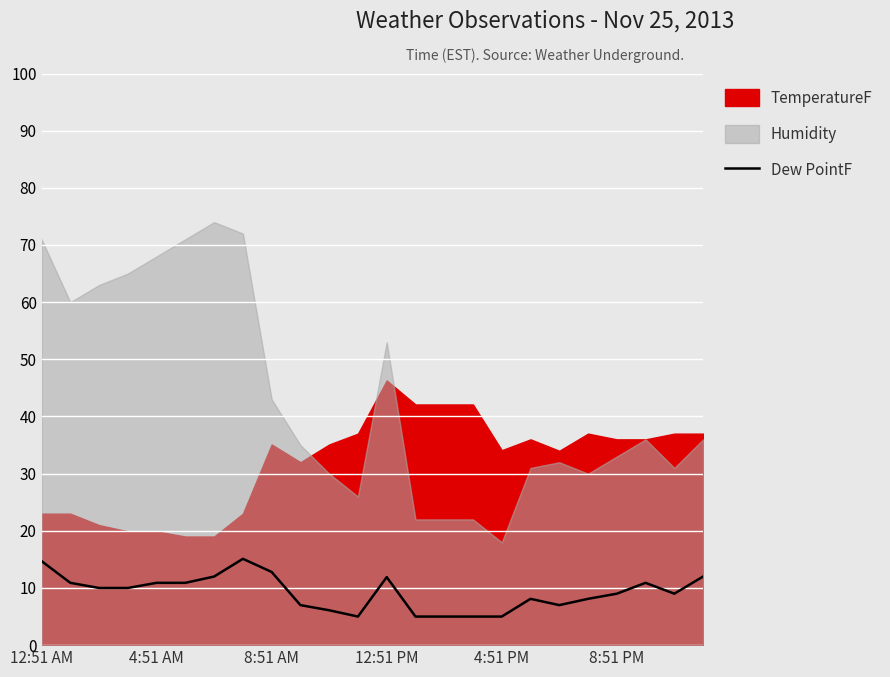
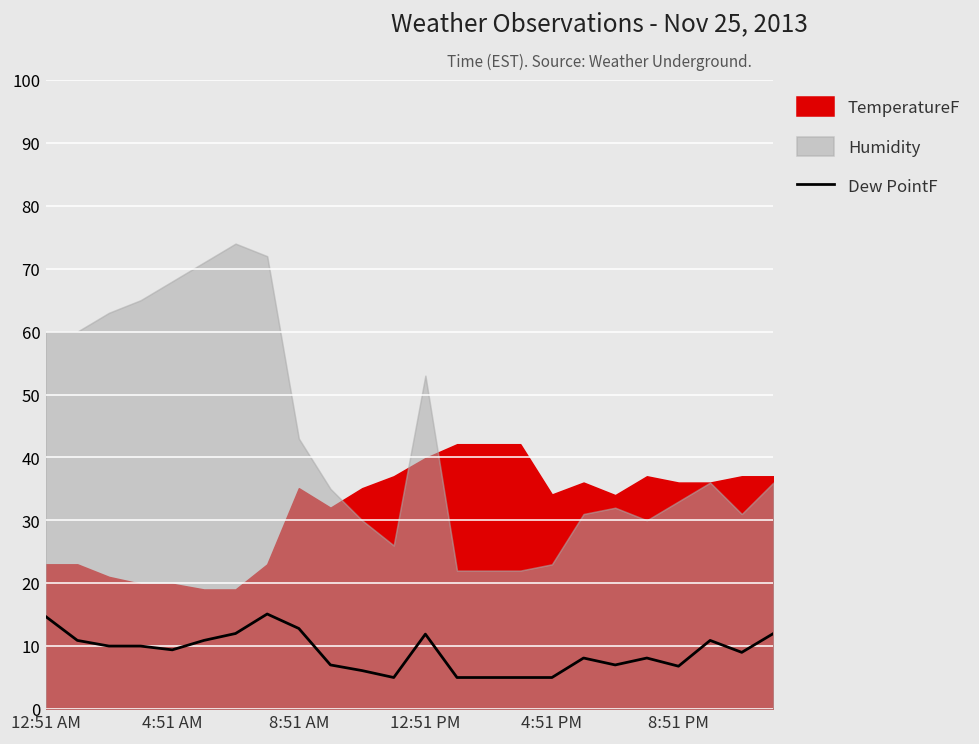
Humidity, 12:51 AM: 71 -> 60
Dew PointF, 4:51 AM: 11 -> 9
TemperatureF, 12:51 PM: 46 -> 40
Humidity, 4:51 PM: 18 -> 23
Dew PointF, 8:51 PM: 9 -> 7
